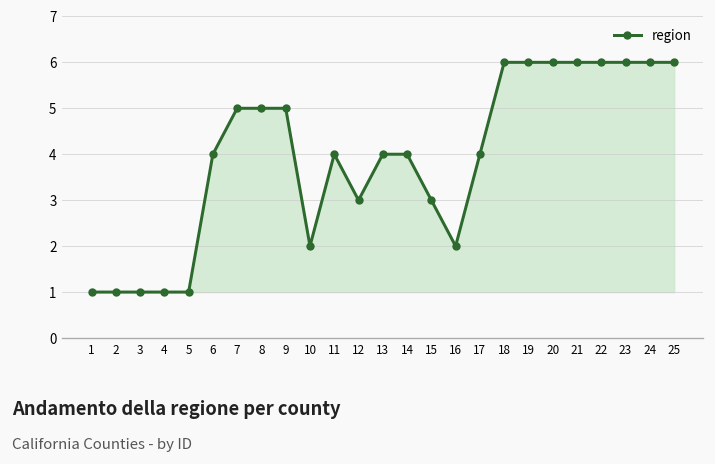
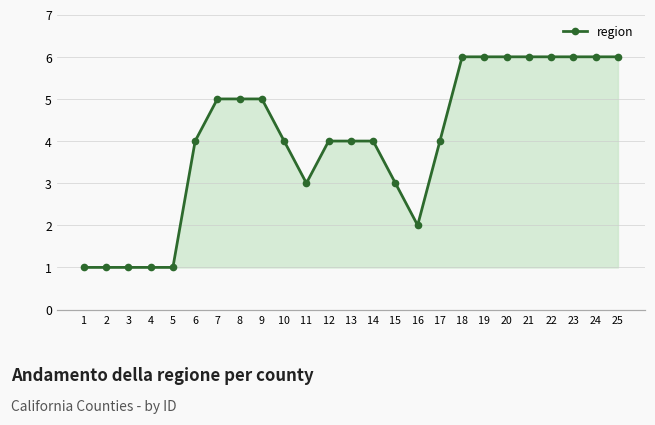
10: 2 -> 4
11: 4 -> 3
12: 3 -> 4
